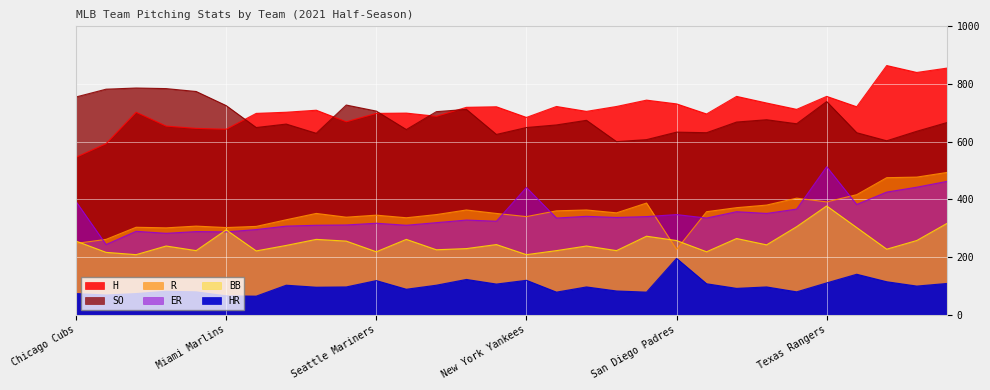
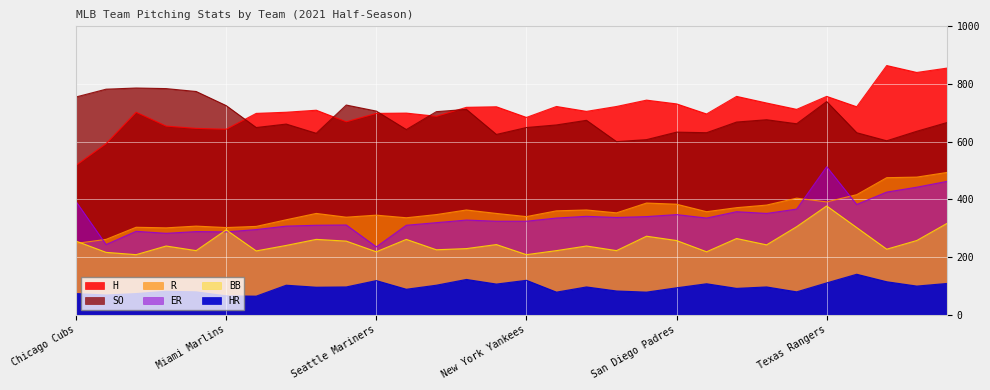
H, Chicago Cubs: 550 -> 520
ER, Seattle Mariners: 320 -> 240
ER, New York Yankees: 440 -> 320
R, San Diego Padres: 230 -> 380
HR, San Diego Padres: 200 -> 90
